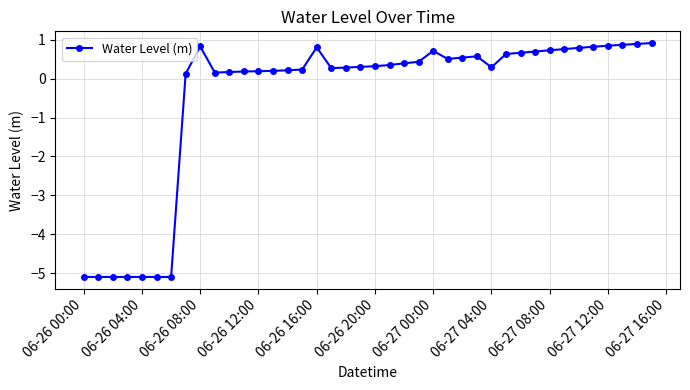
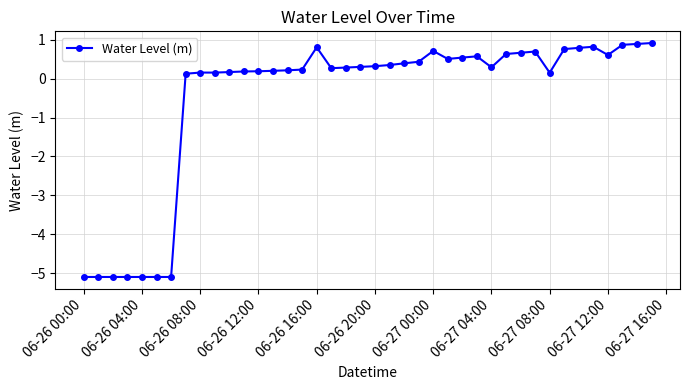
06-26 08:00: 0.8 -> 0.2
06-27 08:00: 0.7 -> 0.2
06-27 12:00: 0.8 -> 0.6
